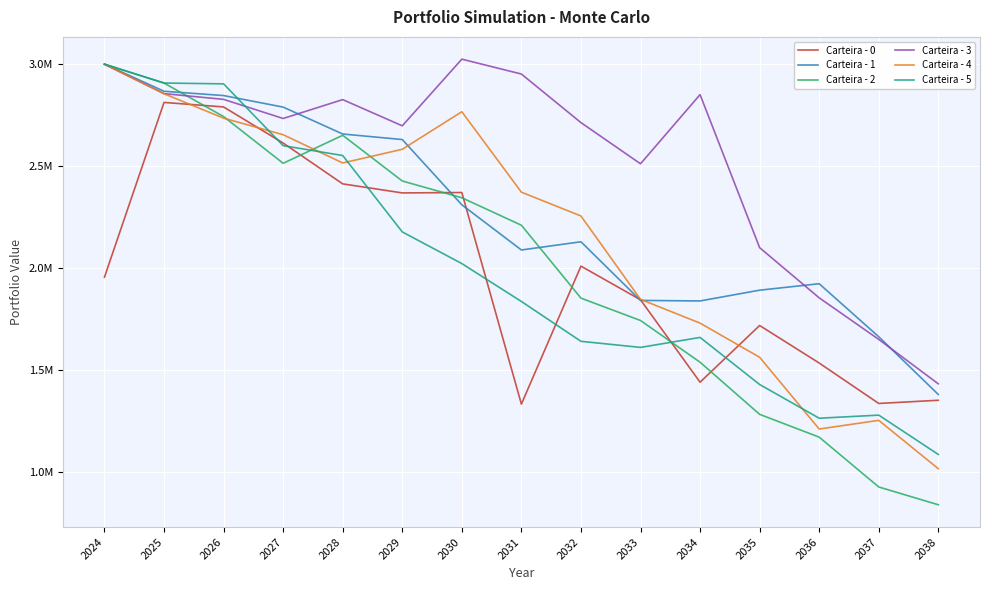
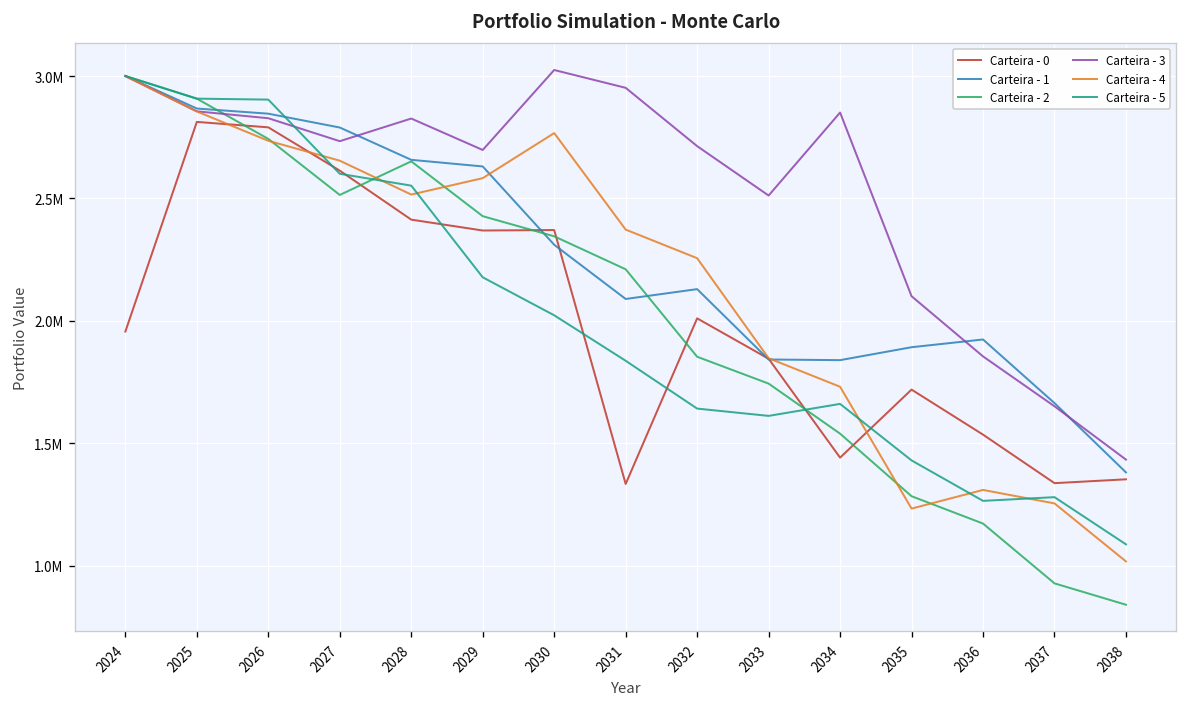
Carteira - 4, 2035: 1560000 -> 1230000
Carteira - 4, 2036: 1210000 -> 1310000
